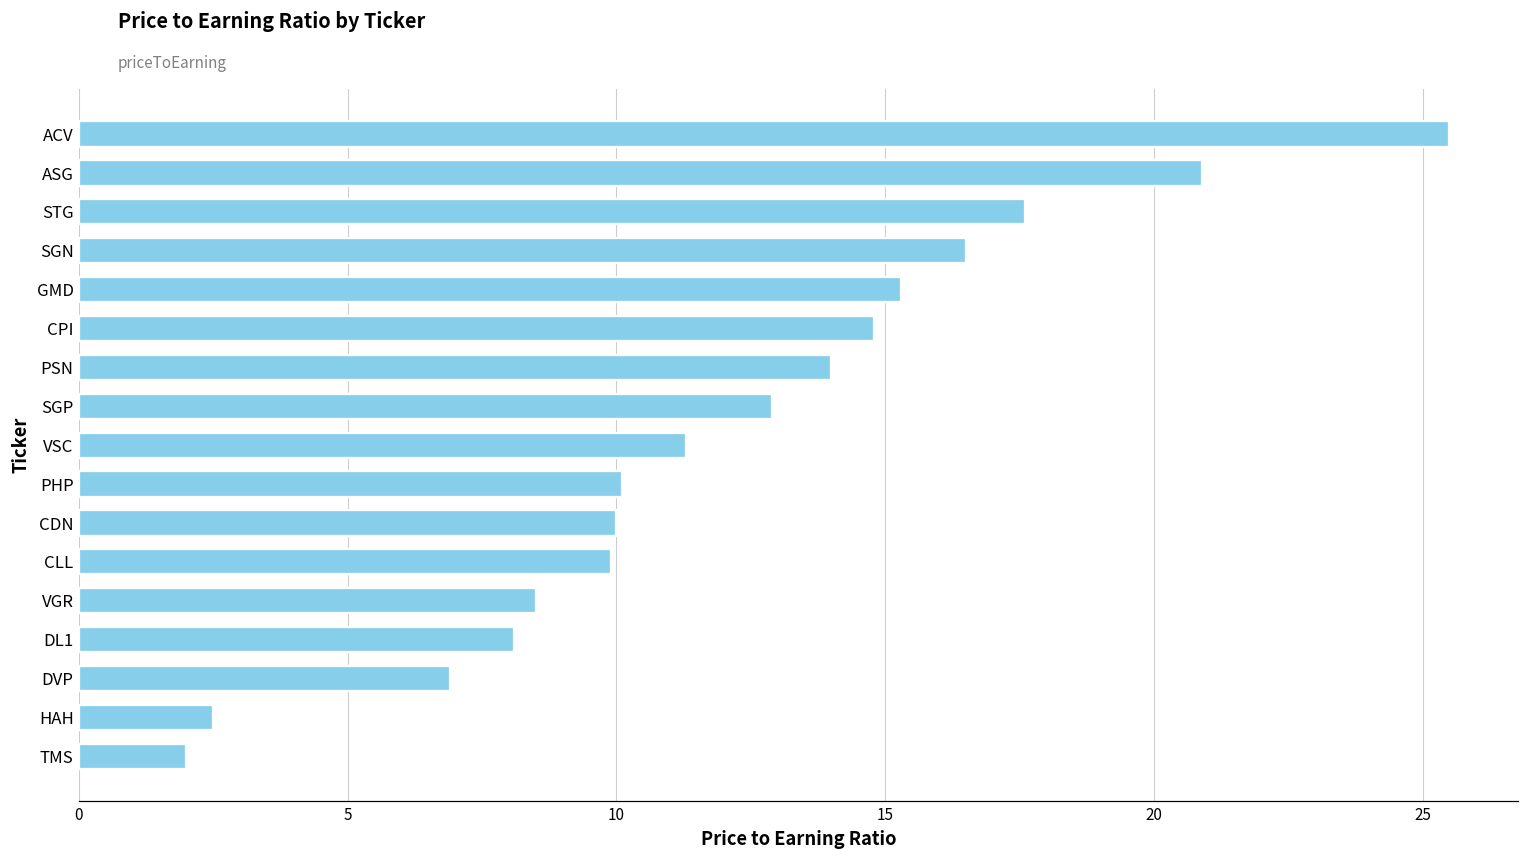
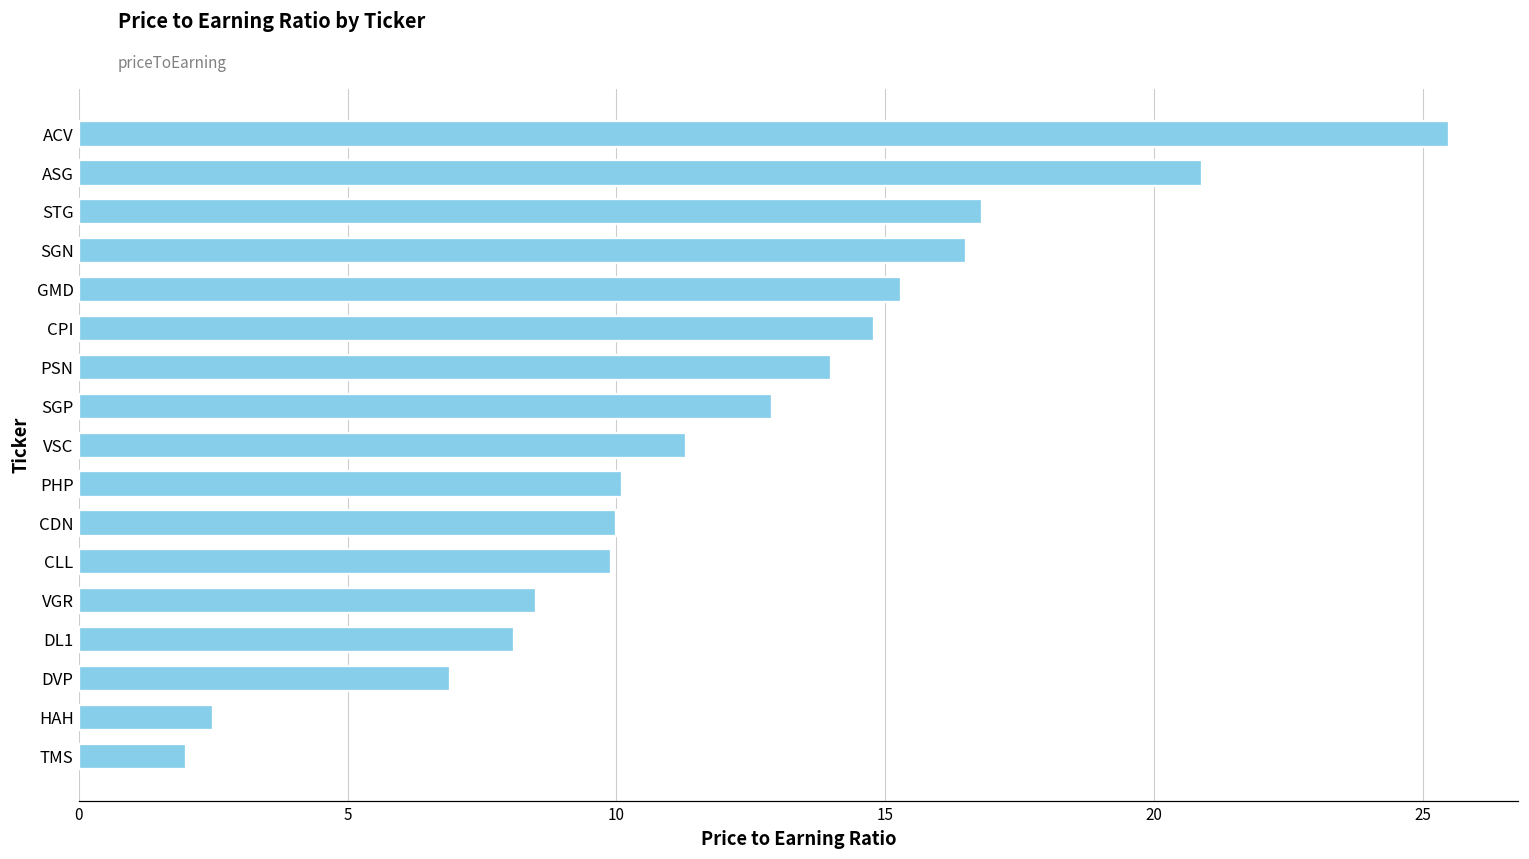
STG: 17.6 -> 16.8
